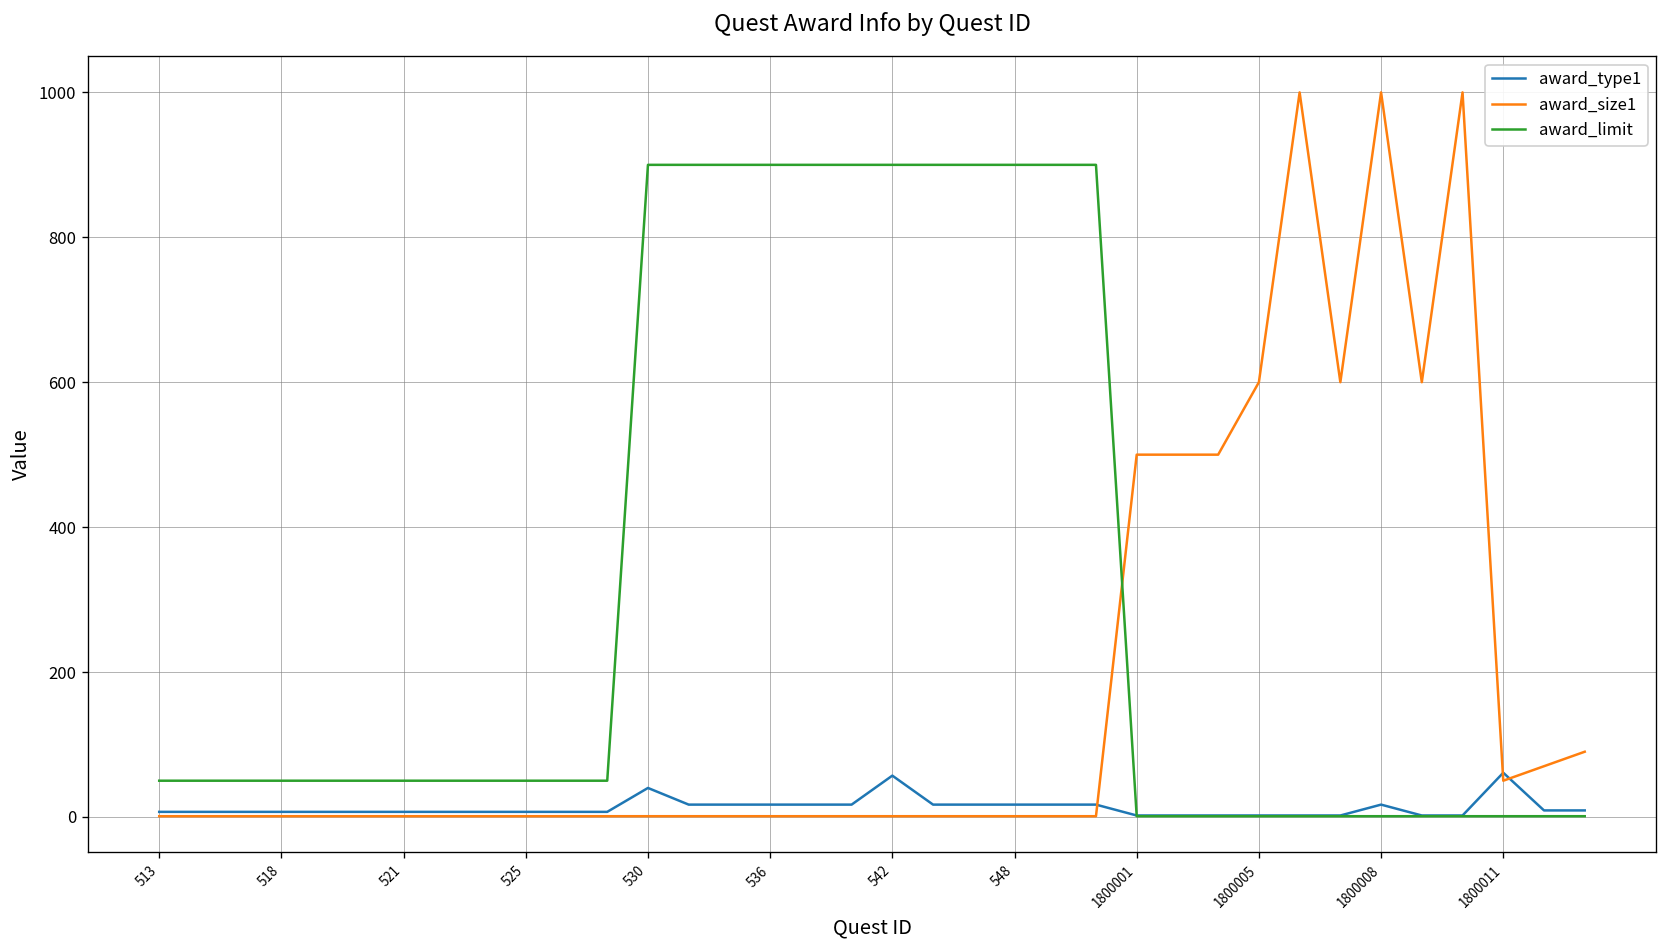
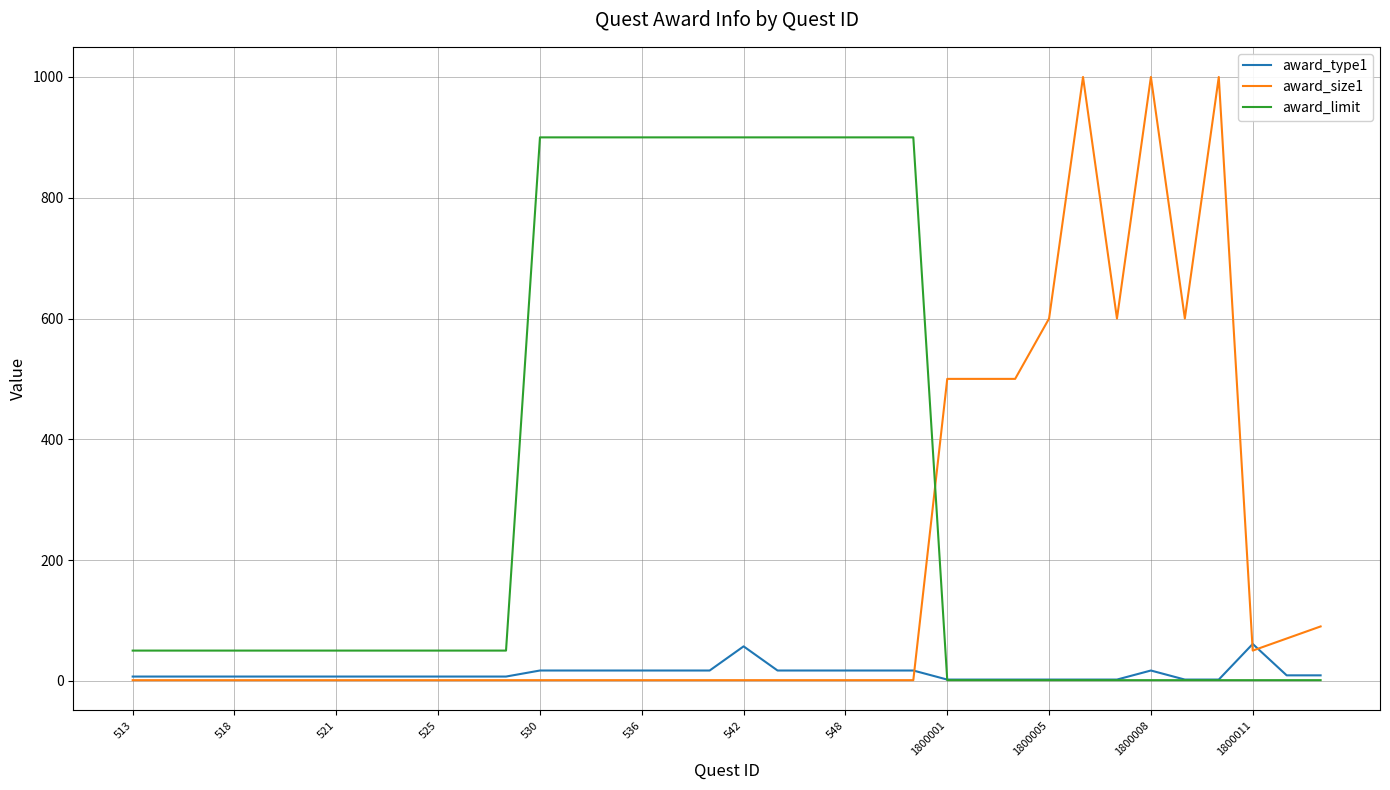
award_type1, 530: 40 -> 20
